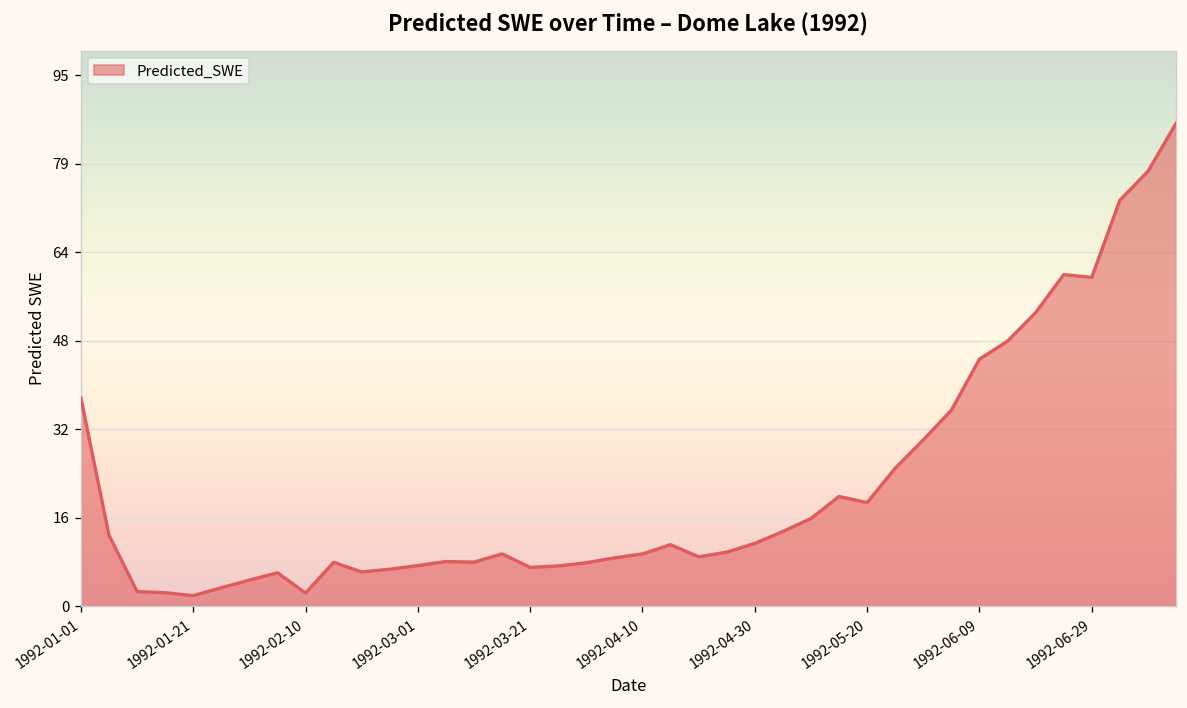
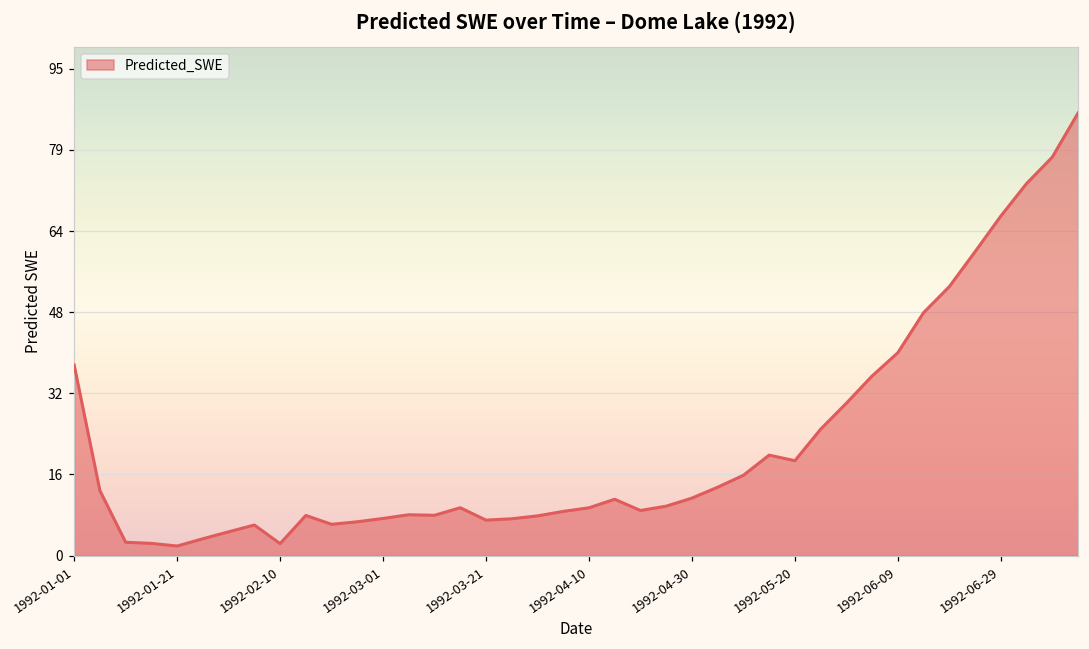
1992-06-09: 44 -> 40
1992-06-29: 59 -> 66
